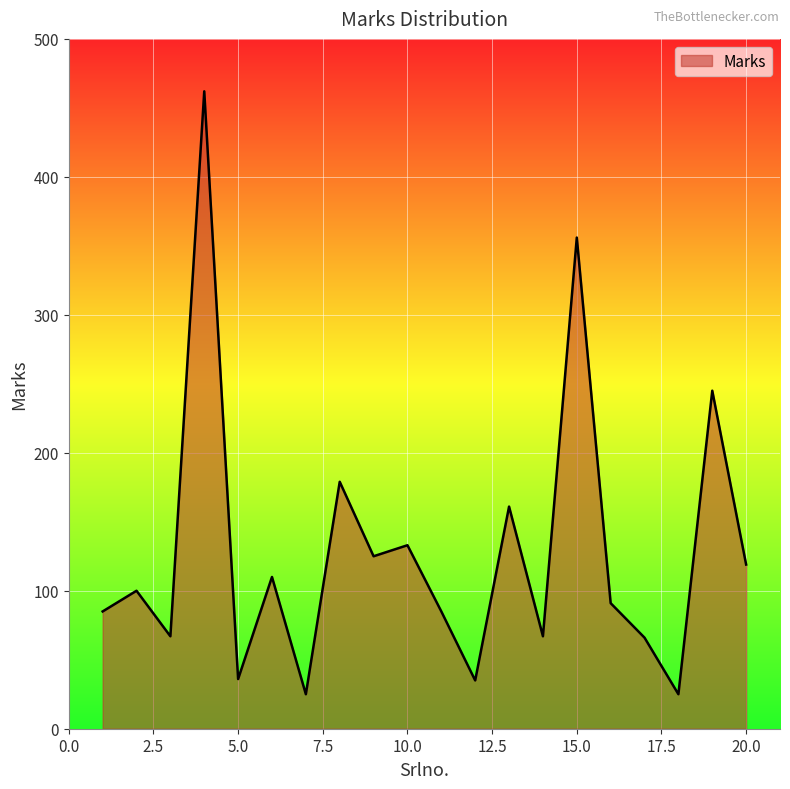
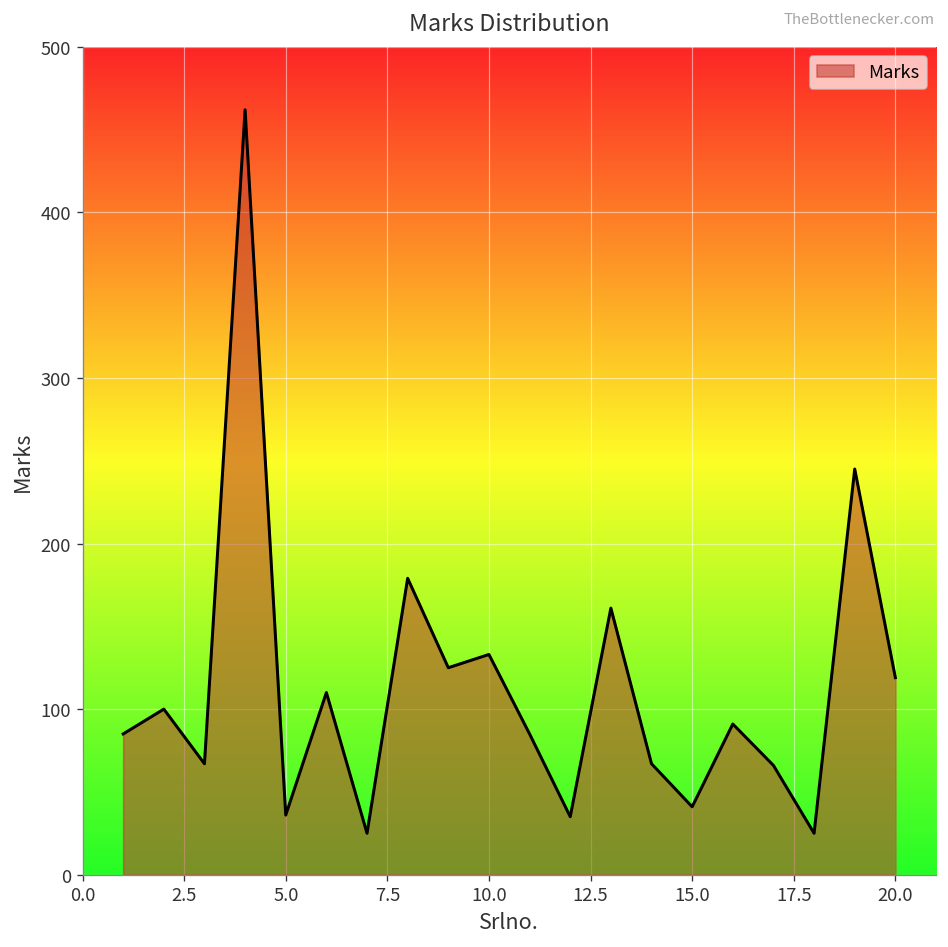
15.0: 356 -> 41
